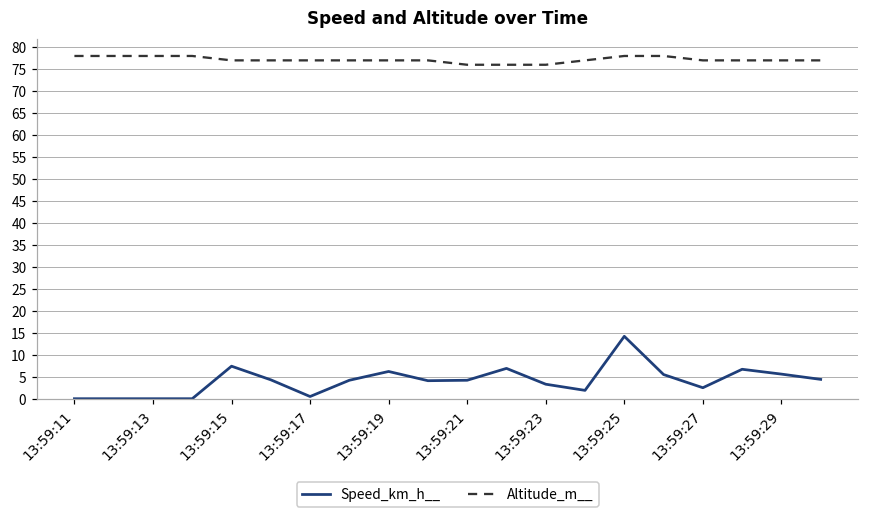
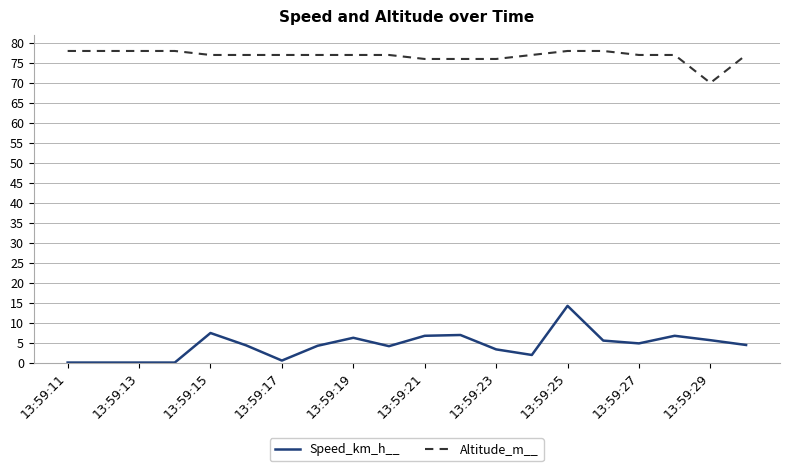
Speed_km_h__, 13:59:21: 4 -> 7
Speed_km_h__, 13:59:27: 3 -> 5
Altitude_m__, 13:59:29: 77 -> 70
